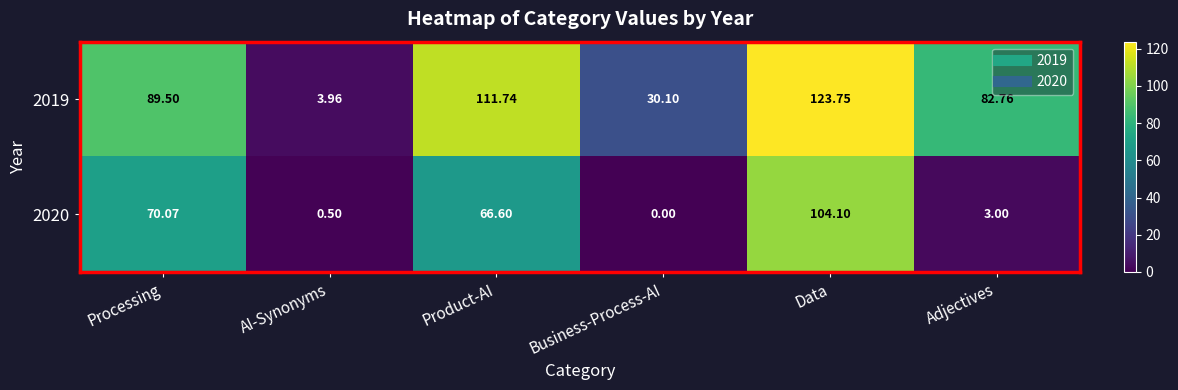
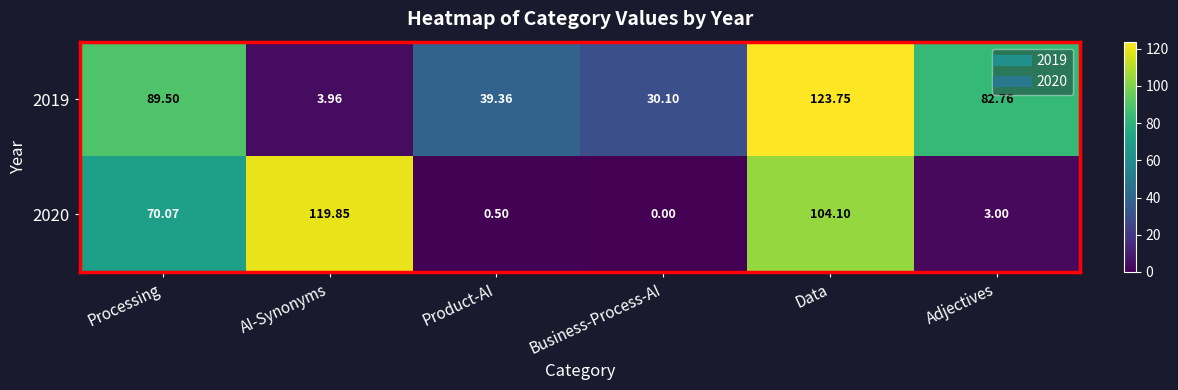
2019, Product-AI: 111.74 -> 39.36
2020, AI-Synonyms: 0.50 -> 119.85
2020, Product-AI: 66.60 -> 0.50
